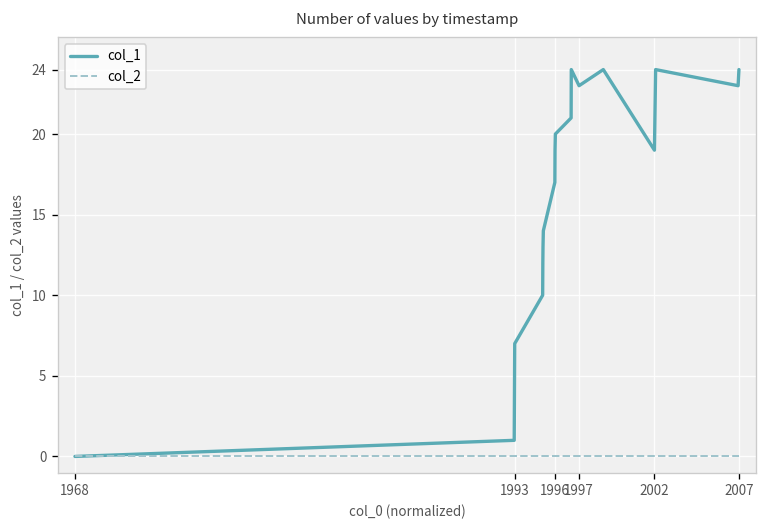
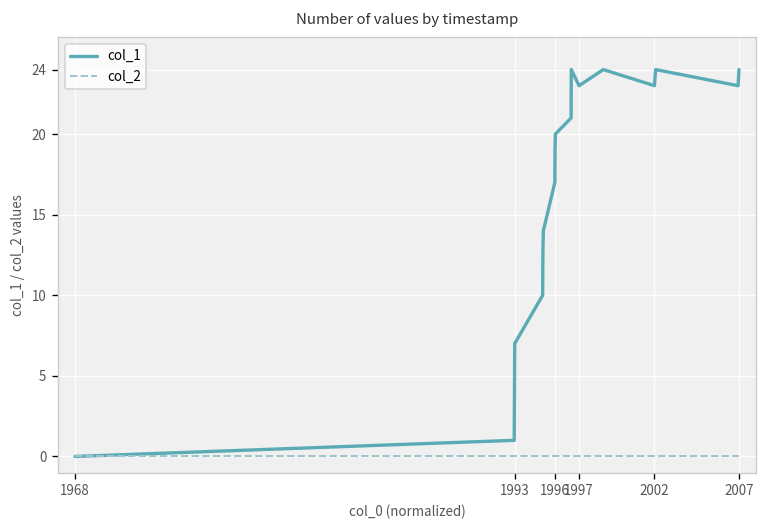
col_1, 2002: 19 -> 23
